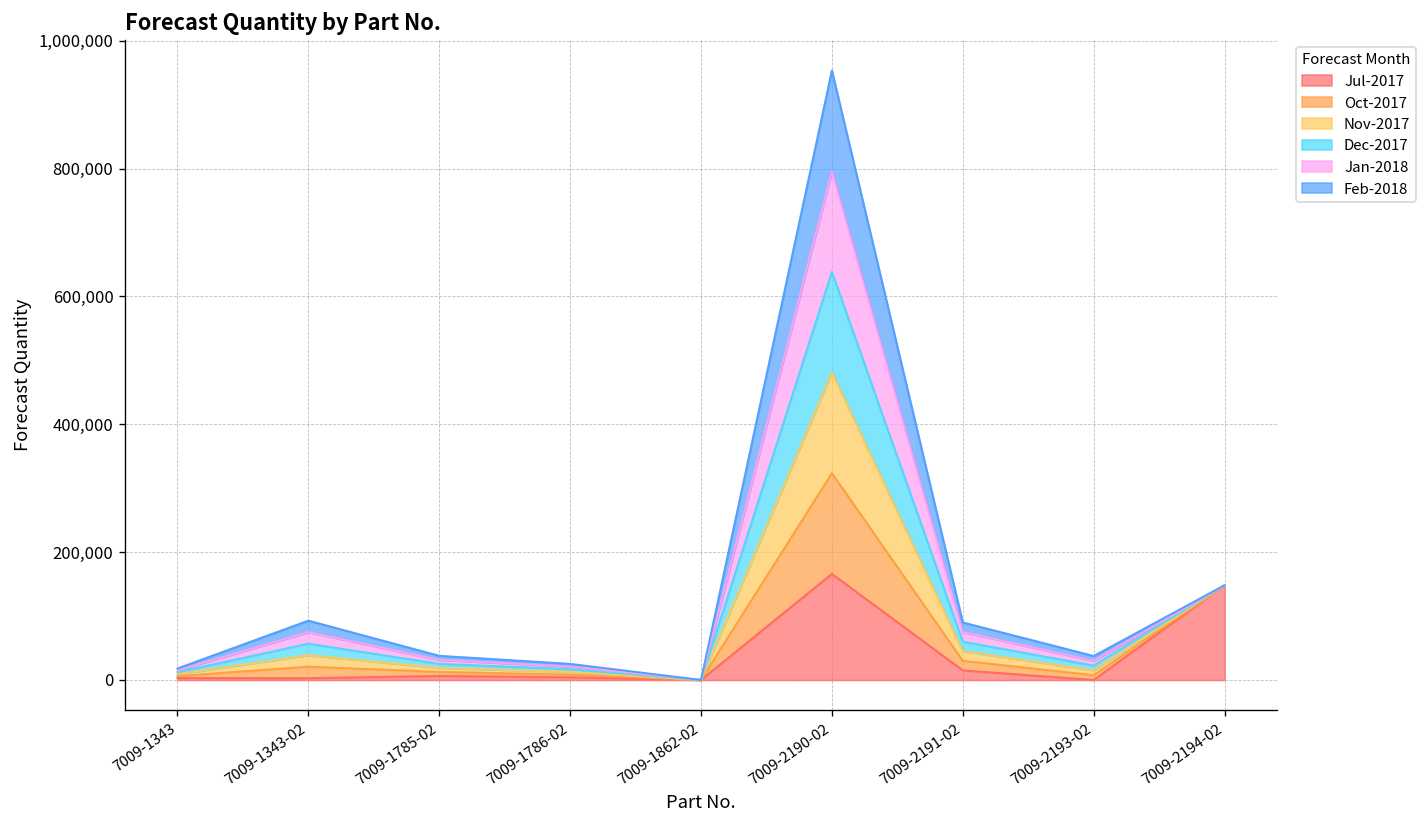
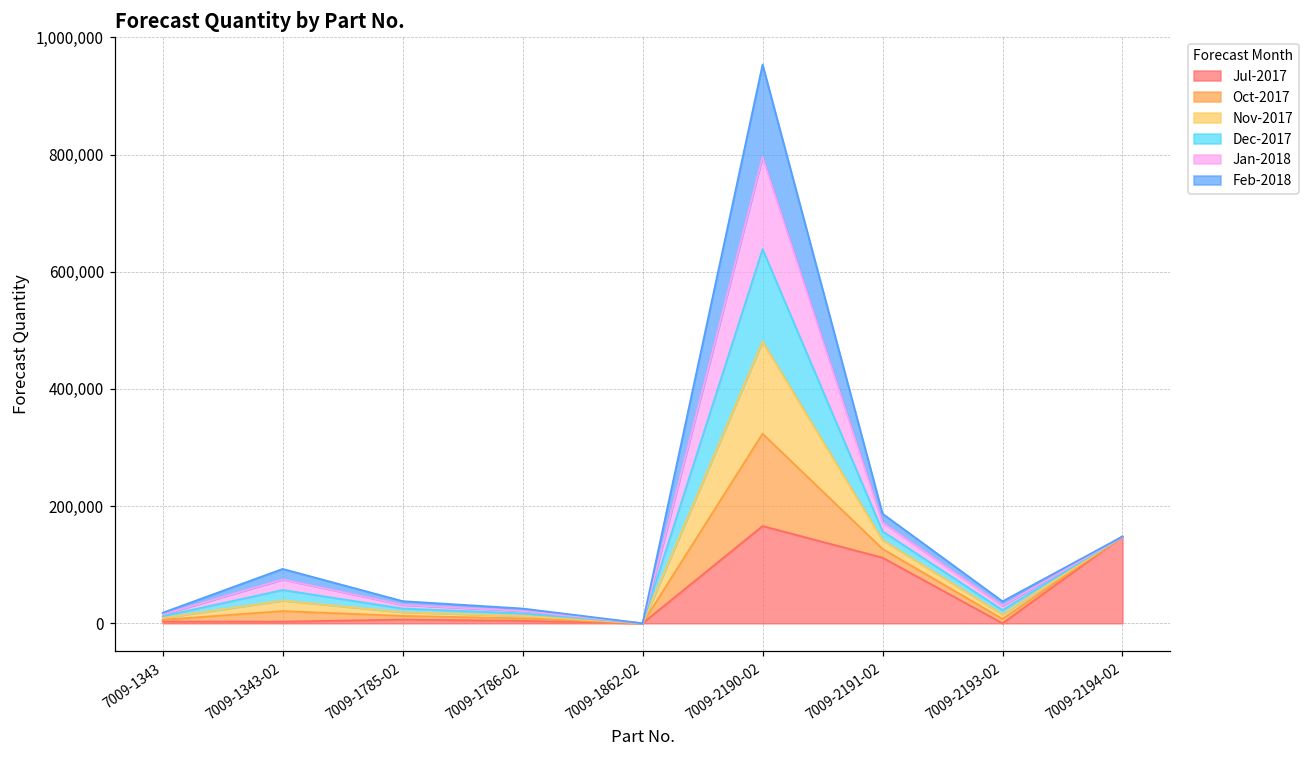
Jul-2017, 7009-2191-02: 20,000 -> 110,000
